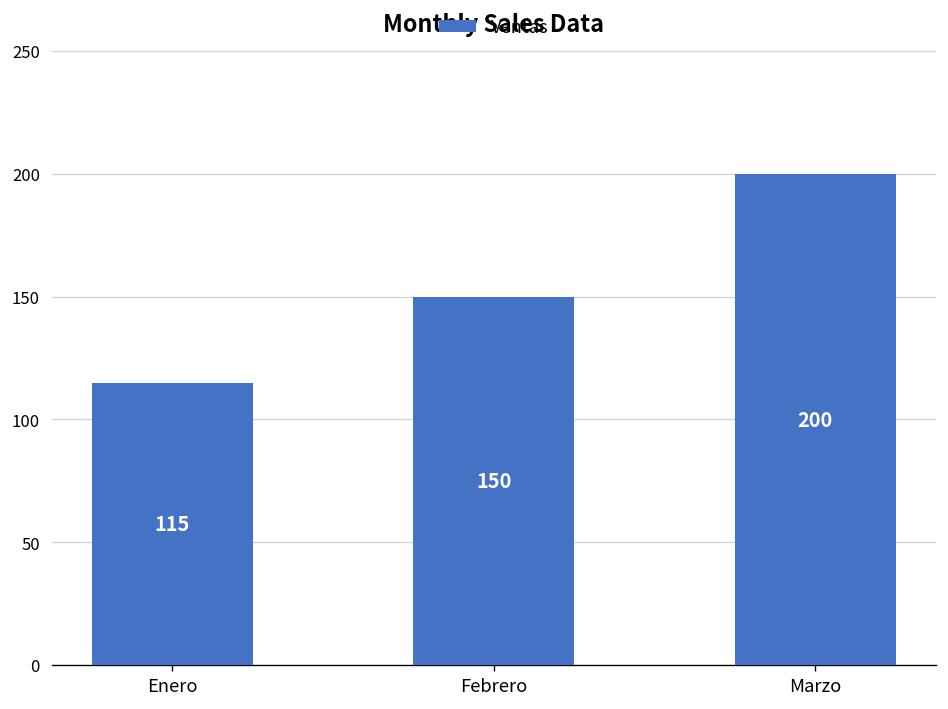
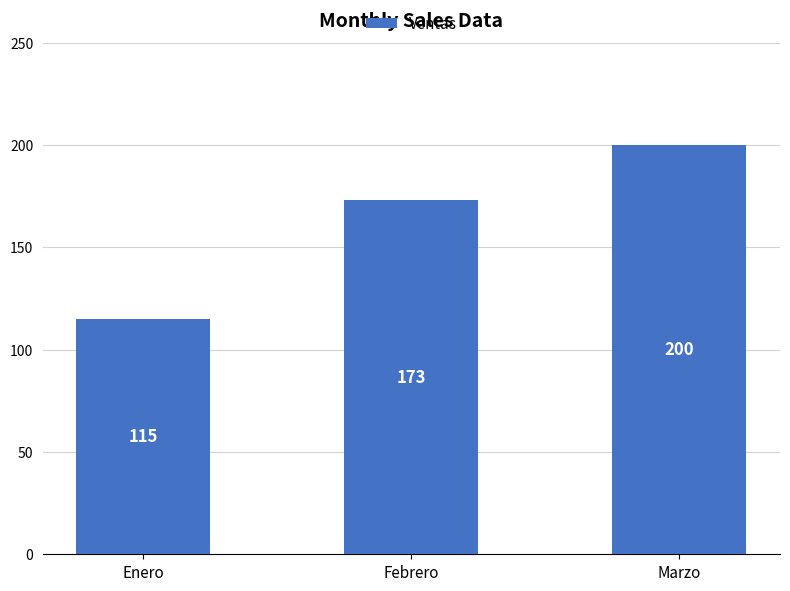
Febrero: 150 -> 173
